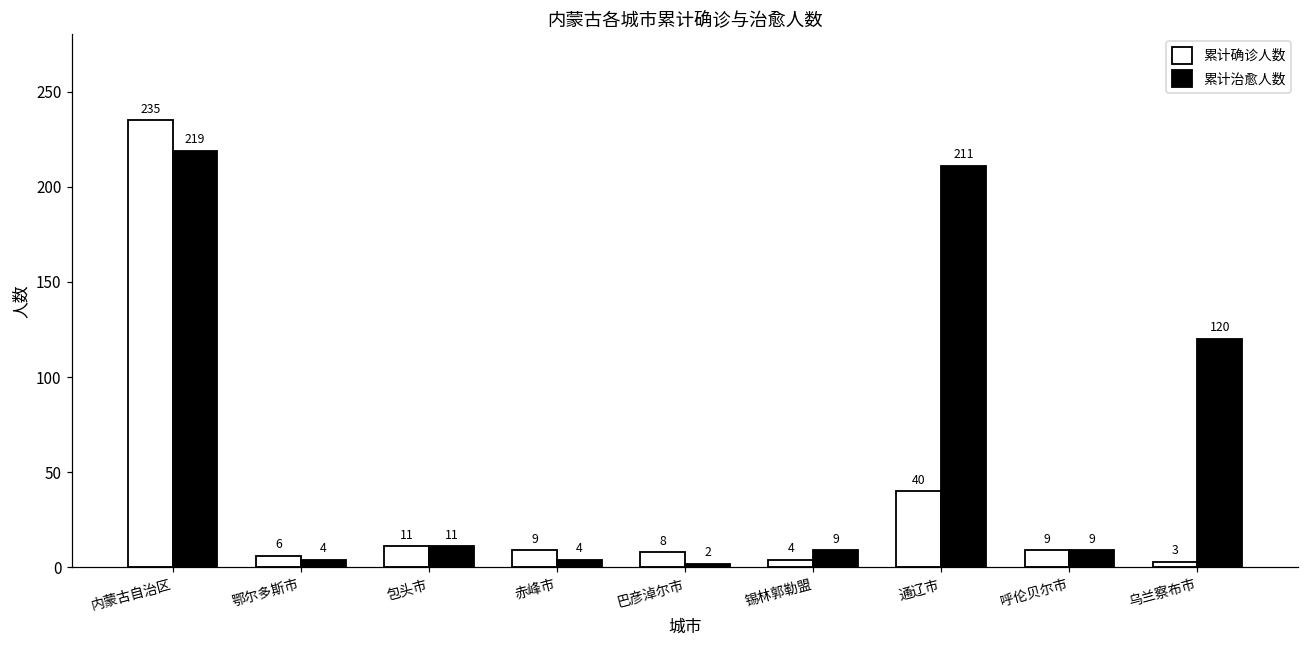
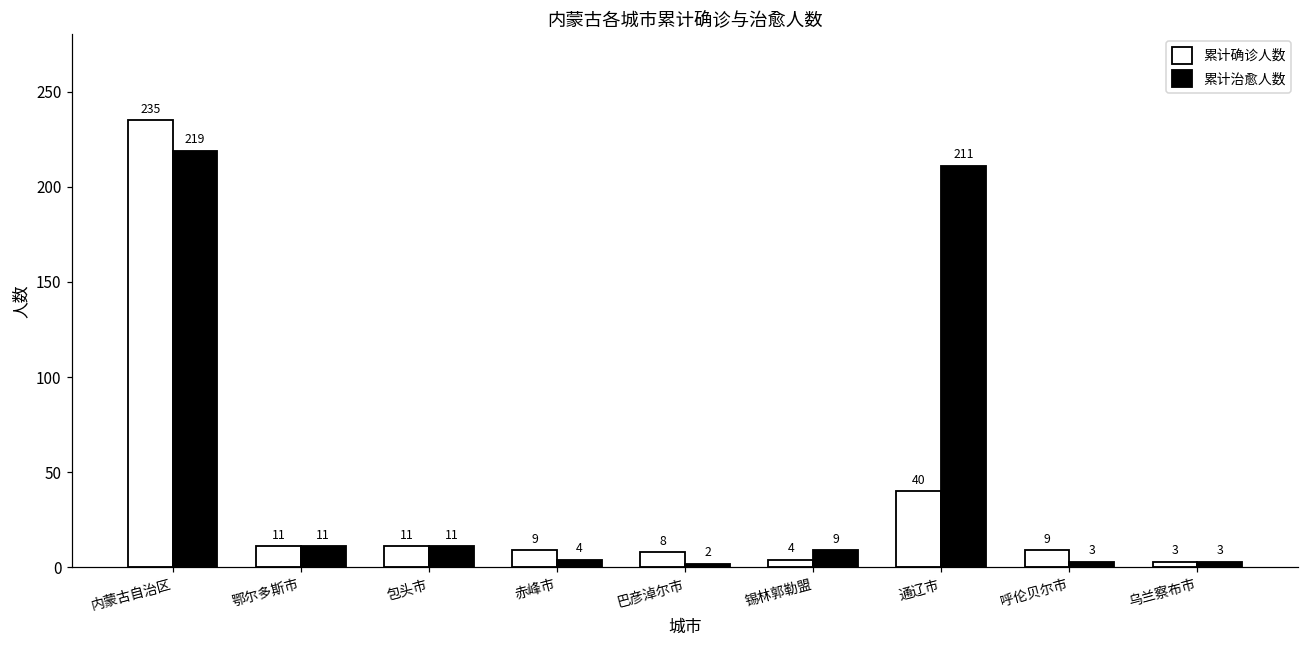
累计确诊人数, 鄂尔多斯市: 6 -> 11
累计治愈人数, 鄂尔多斯市: 4 -> 11
累计治愈人数, 呼伦贝尔市: 9 -> 3
累计治愈人数, 乌兰察布市: 120 -> 3
